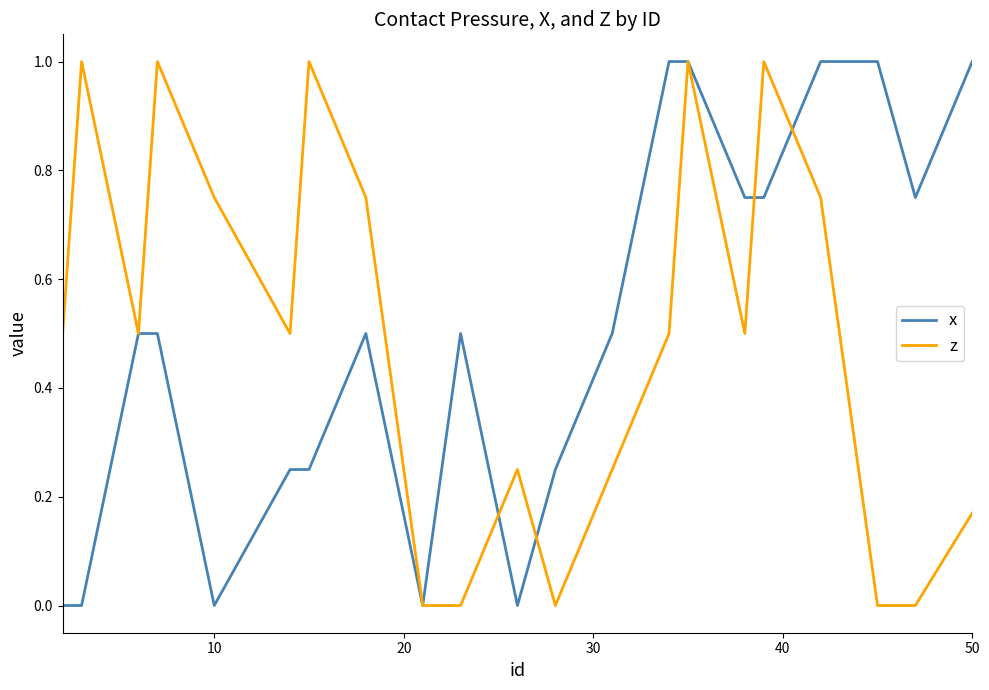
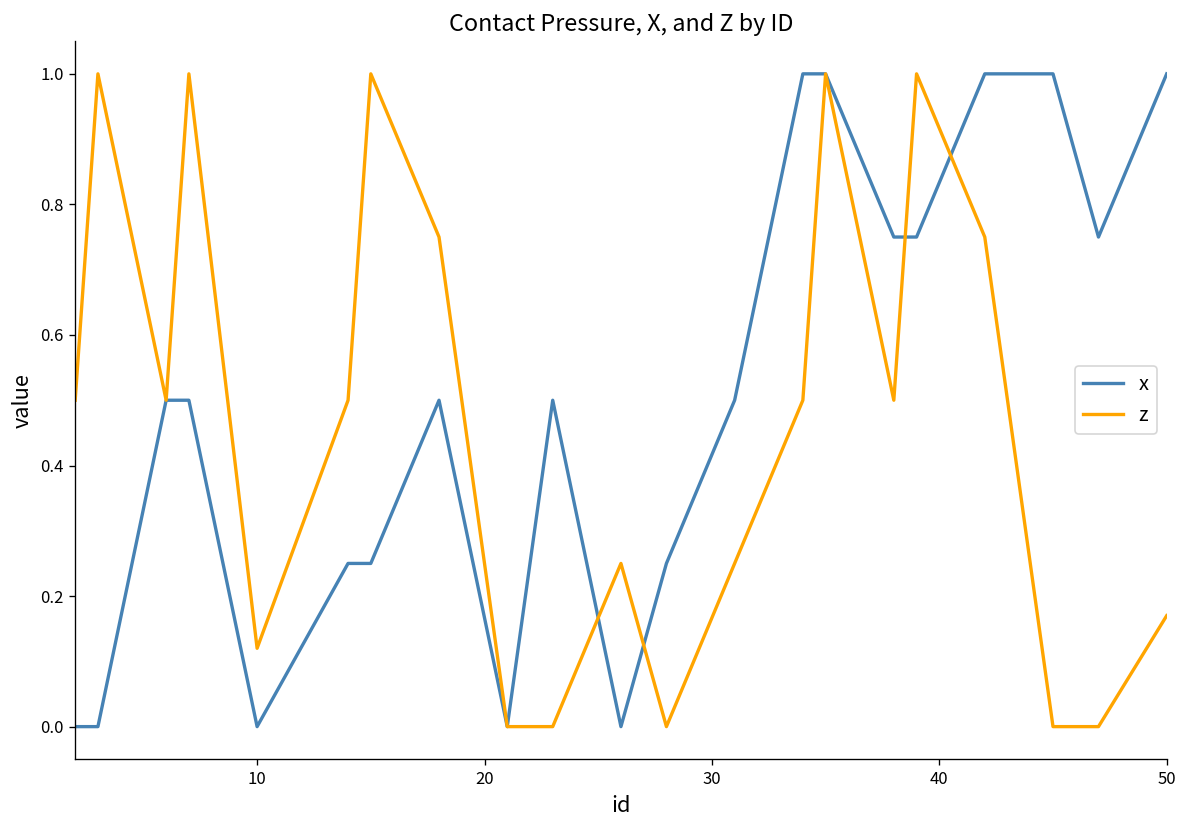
z, 10: 0.75 -> 0.12
